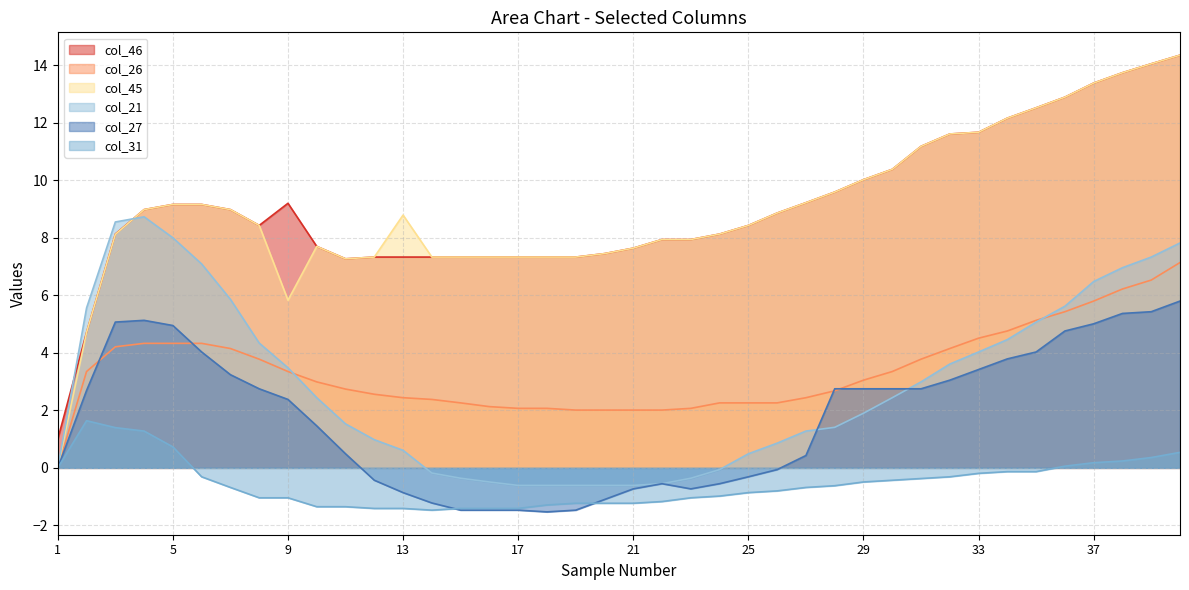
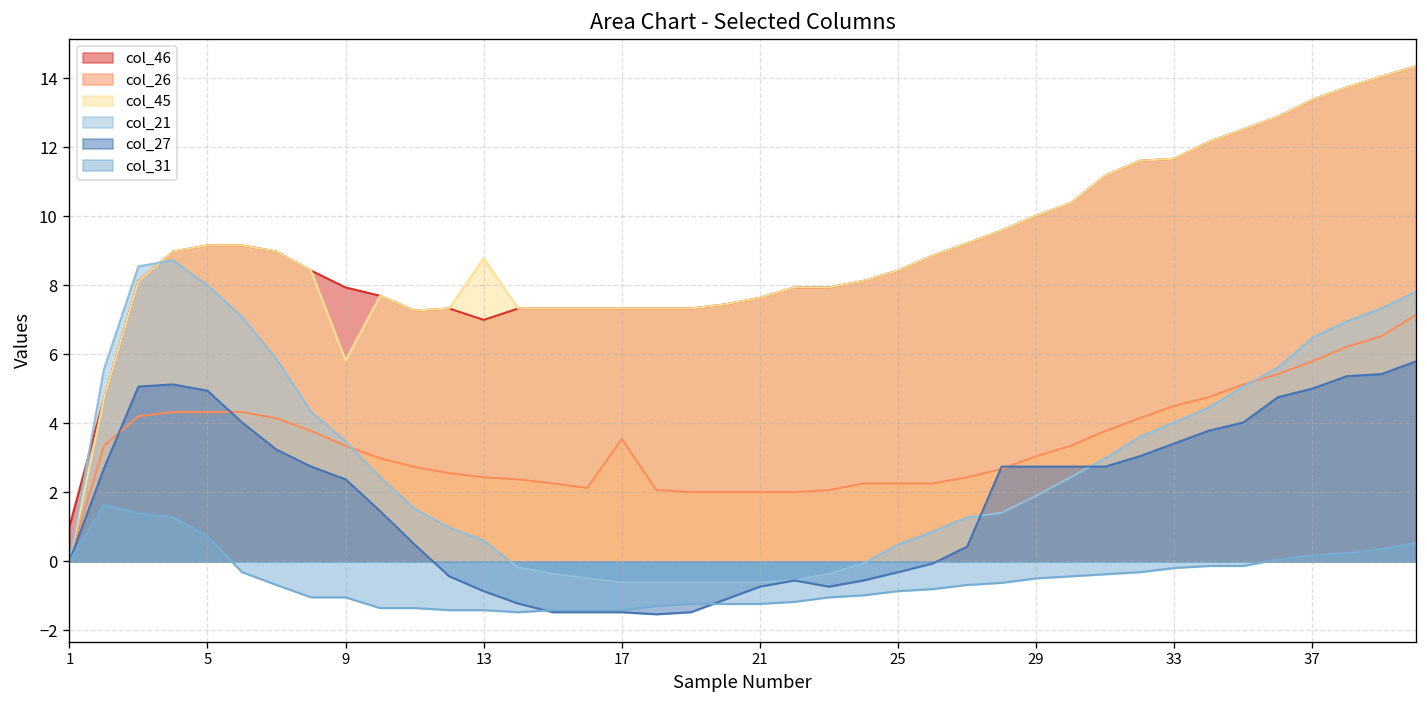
col_46, 9: 9.2 -> 7.9
col_46, 13: 7.3 -> 7.0
col_26, 17: 2.1 -> 3.6
